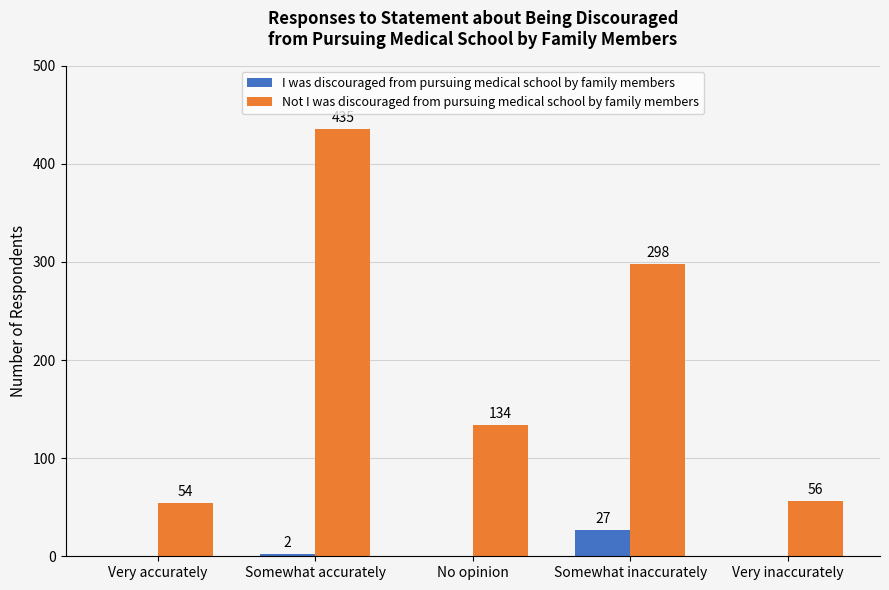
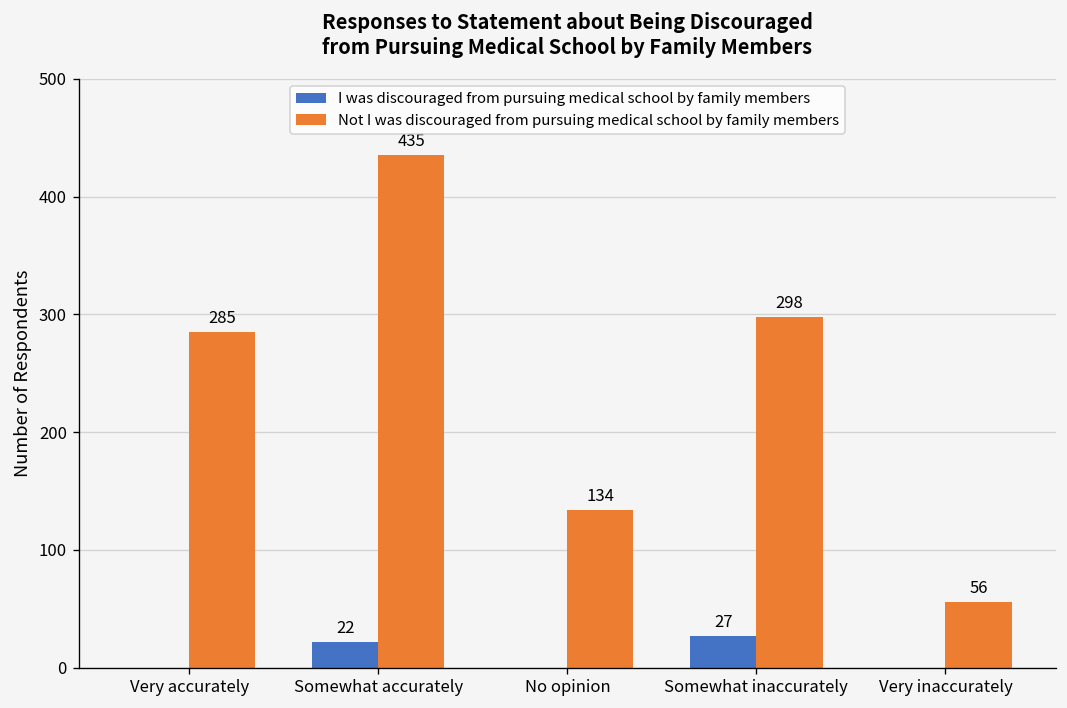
Not I was discouraged from pursuing medical school by family members, Very accurately: 54 -> 285
I was discouraged from pursuing medical school by family members, Somewhat accurately: 2 -> 22
